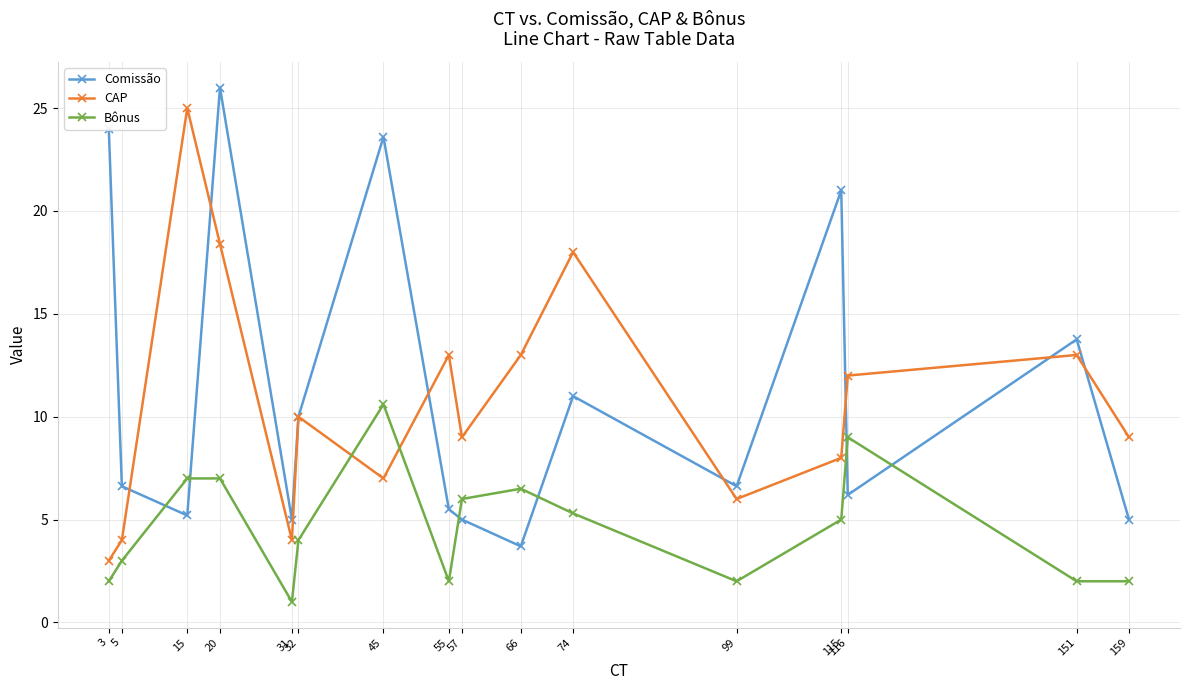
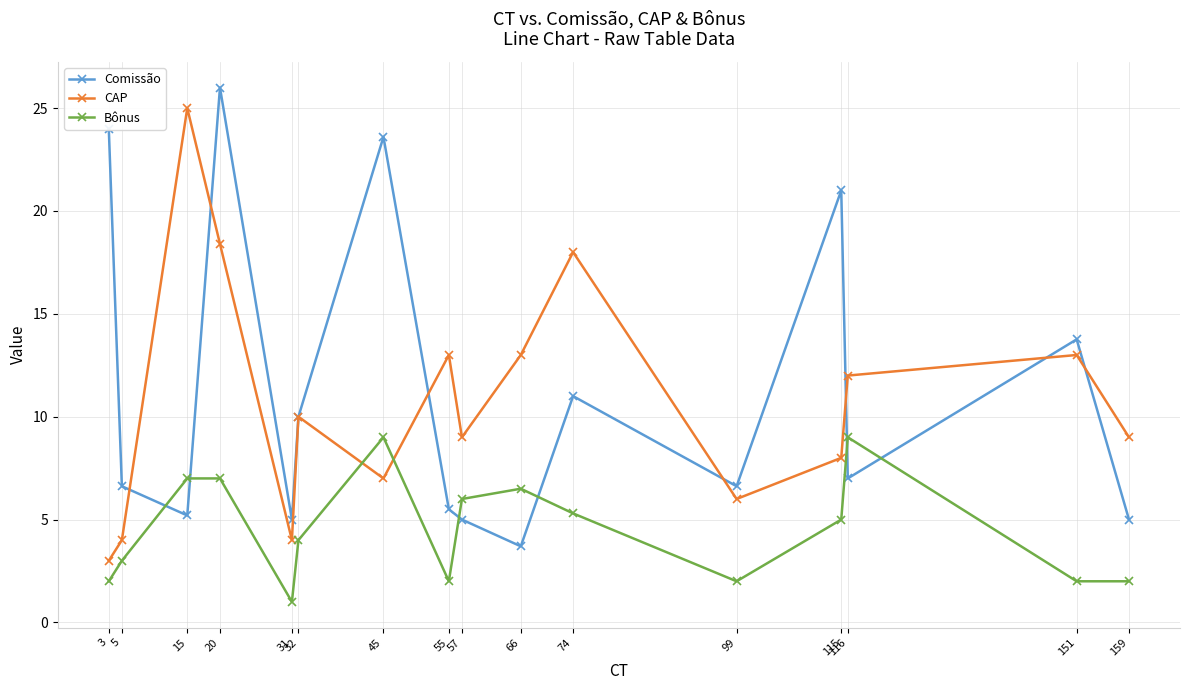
Bônus, 45: 10.6 -> 9.0
Comissão, 116: 6.2 -> 7.0
